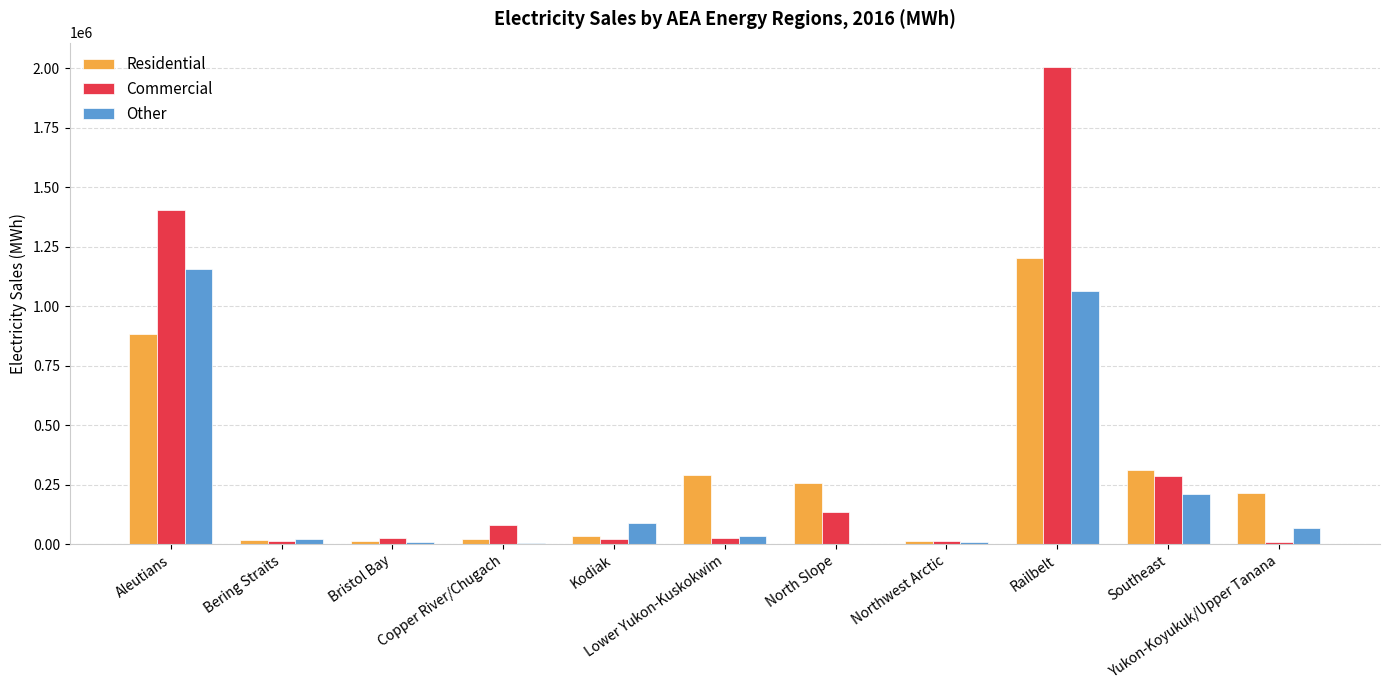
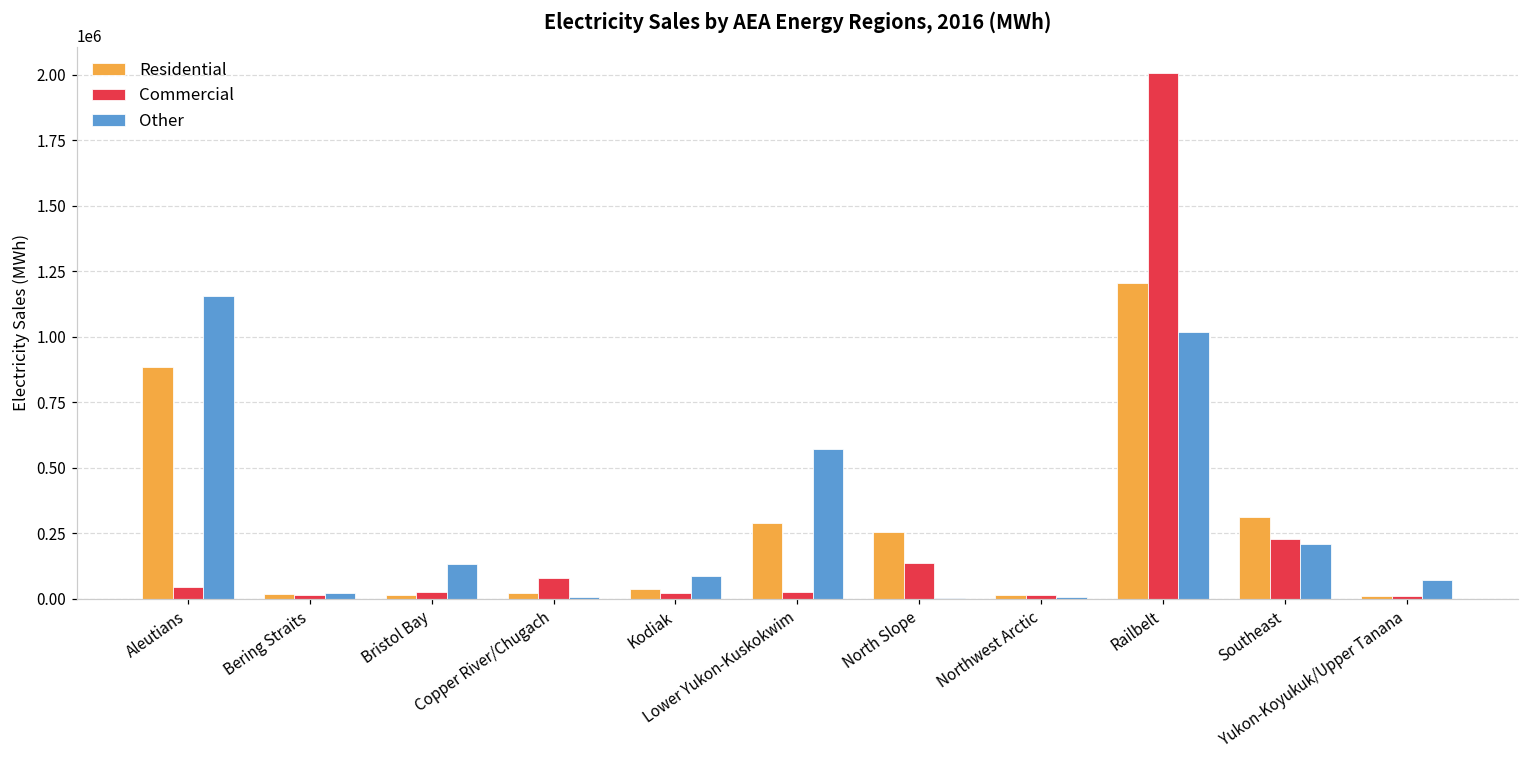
Commercial, Aleutians: 1410000 -> 50000
Other, Bristol Bay: 10000 -> 130000
Other, Lower Yukon-Kuskokwim: 30000 -> 570000
Other, Railbelt: 1070000 -> 1020000
Commercial, Southeast: 290000 -> 230000
Residential, Yukon-Koyukuk/Upper Tanana: 220000 -> 10000
